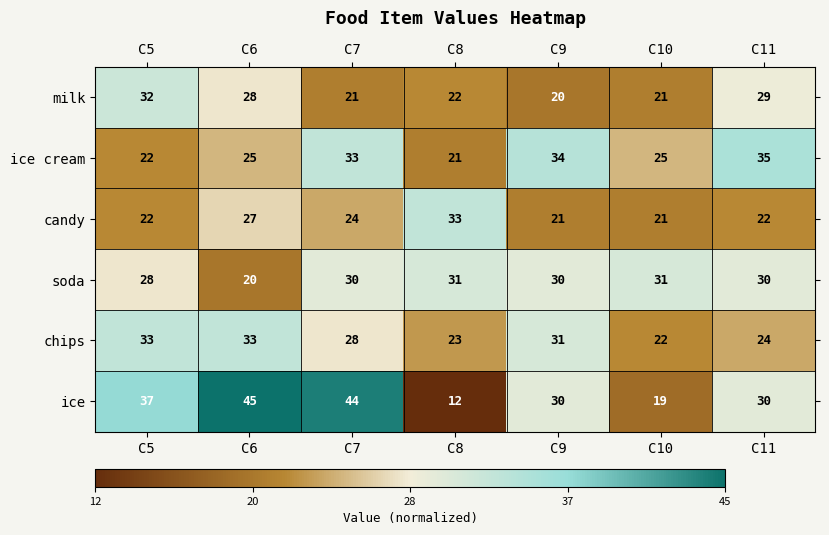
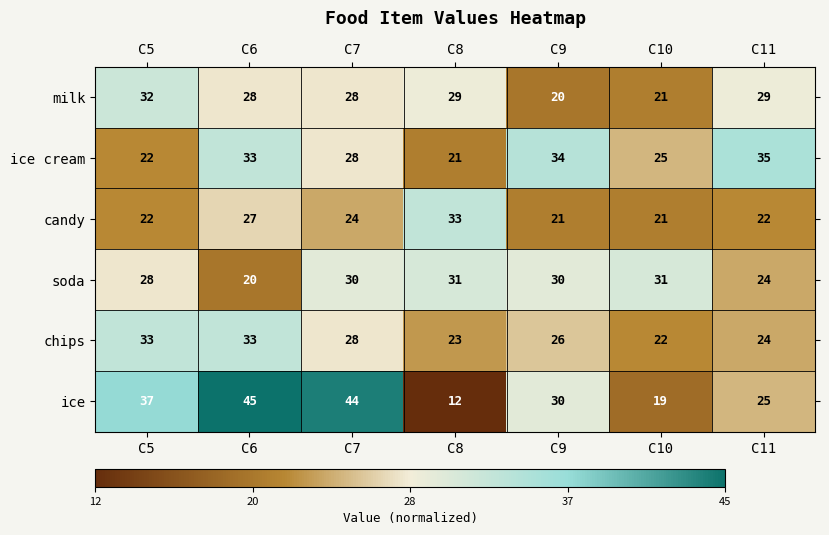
milk, C7: 21 -> 28
milk, C8: 22 -> 29
ice cream, C6: 25 -> 33
ice cream, C7: 33 -> 28
soda, C11: 30 -> 24
chips, C9: 31 -> 26
ice, C11: 30 -> 25
